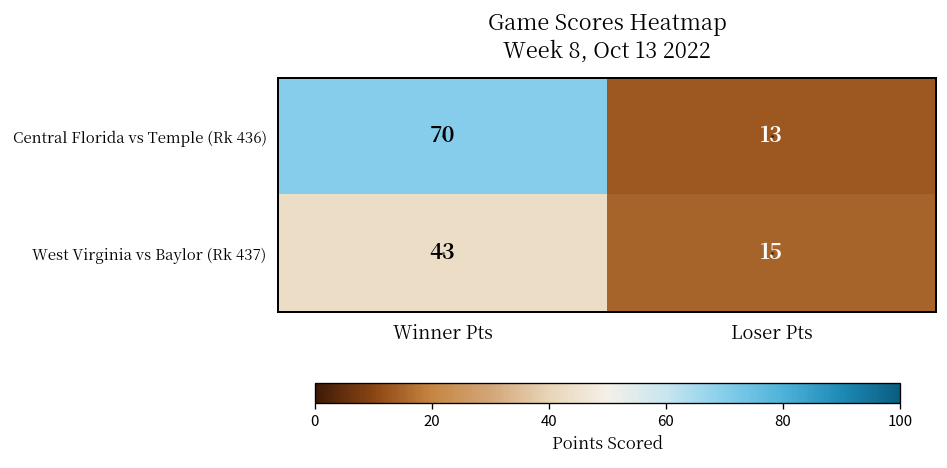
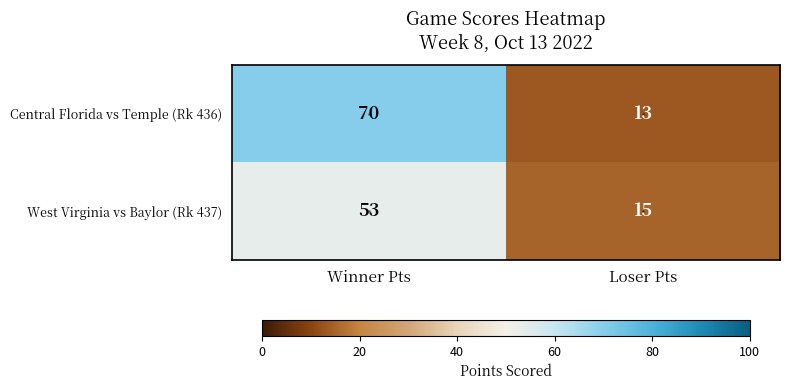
West Virginia vs Baylor (Rk 437), Winner Pts: 43 -> 53
